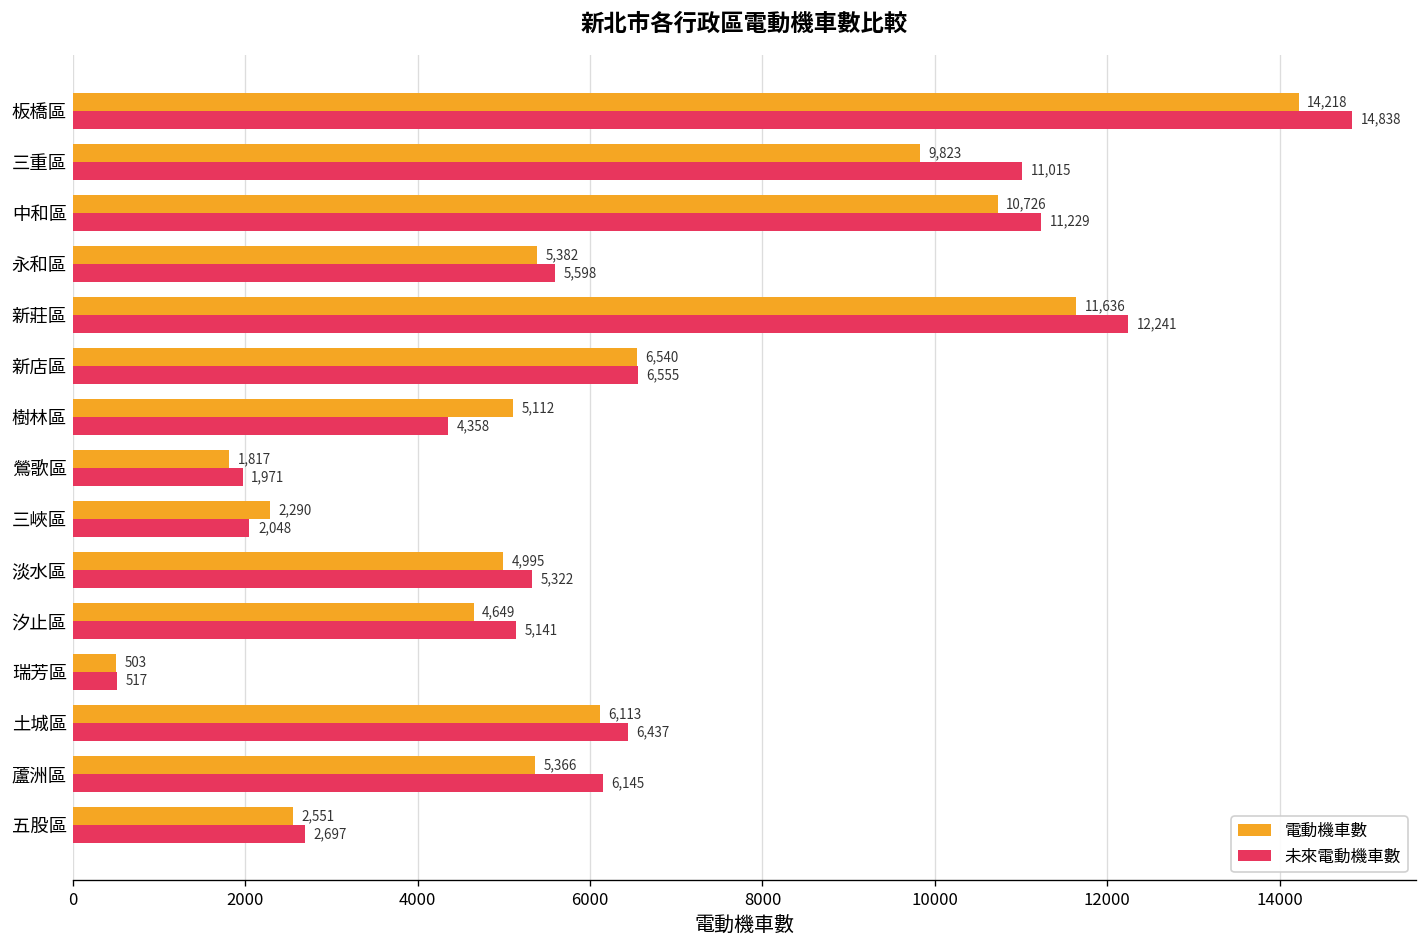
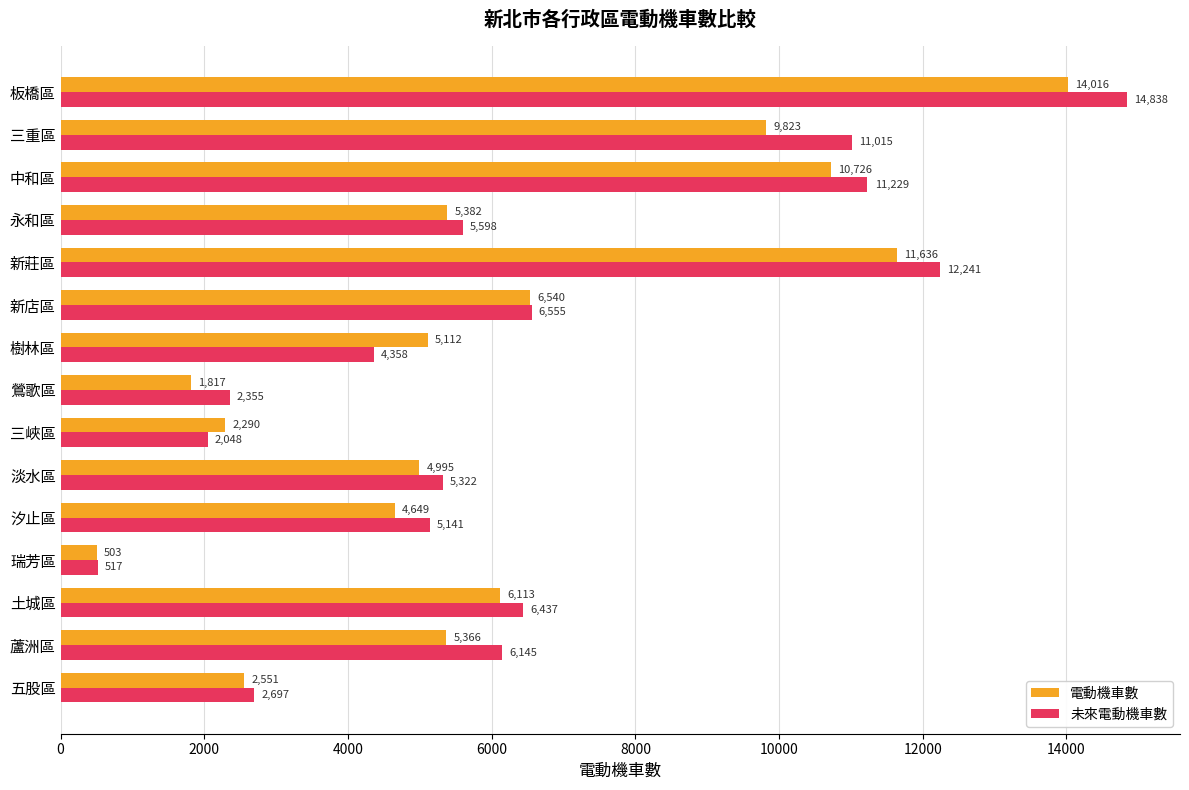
電動機車數, 板橋區: 14,218 -> 14,016
未來電動機車數, 鶯歌區: 1,971 -> 2,355
